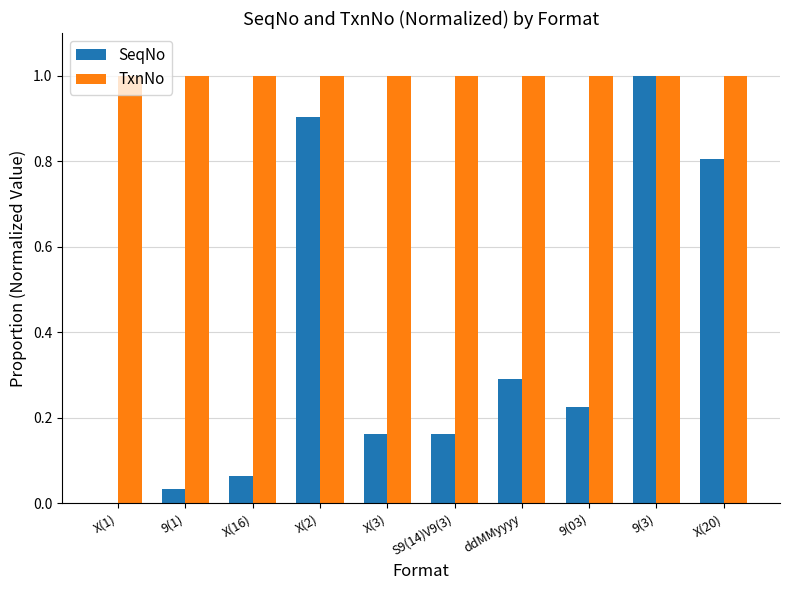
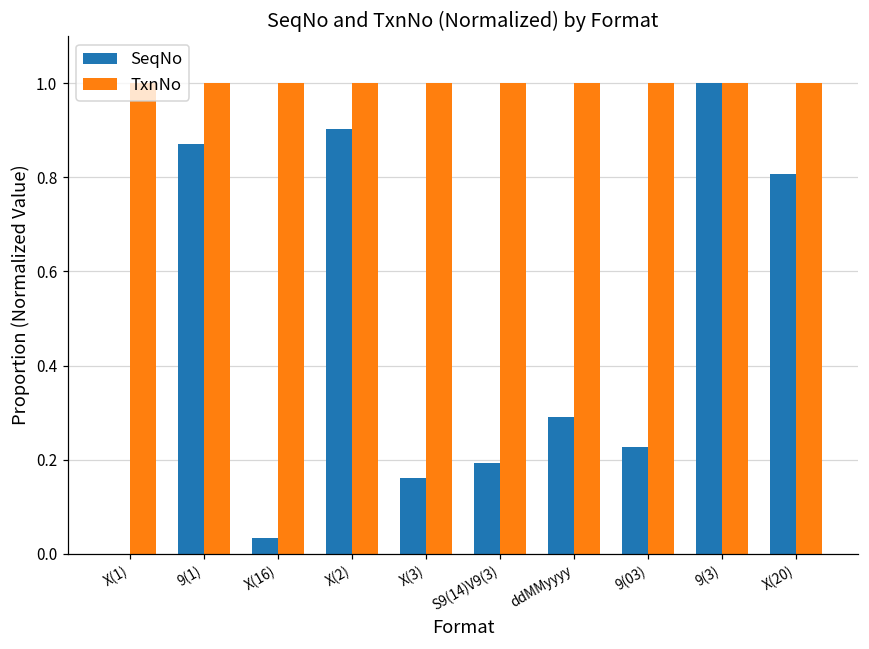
SeqNo, 9(1): 0.03 -> 0.87
SeqNo, X(16): 0.06 -> 0.03
SeqNo, S9(14)V9(3): 0.16 -> 0.19
